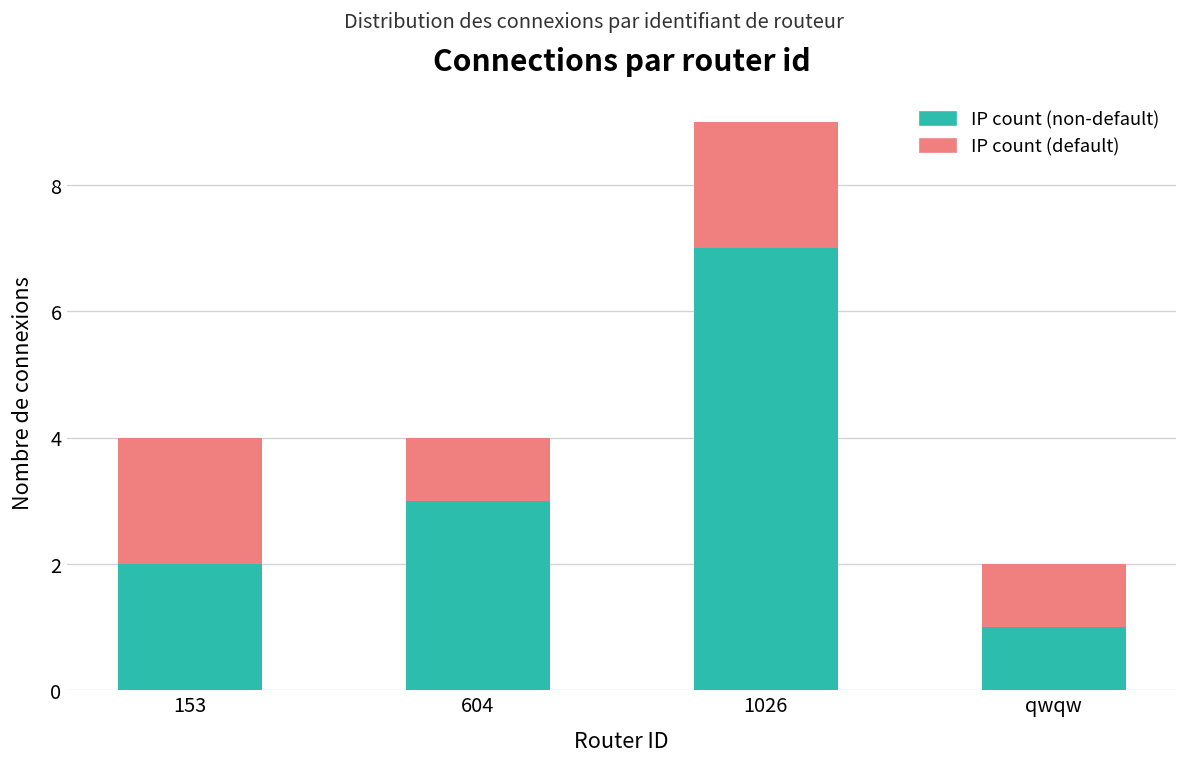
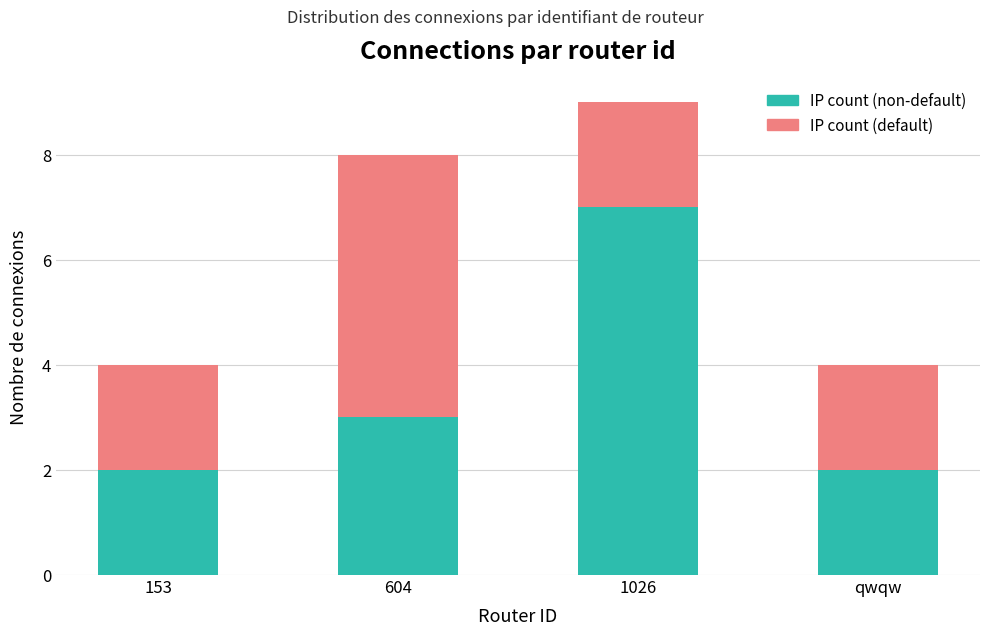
IP count (default), 604: 1 -> 5
IP count (non-default), qwqw: 1 -> 2
IP count (default), qwqw: 1 -> 2
